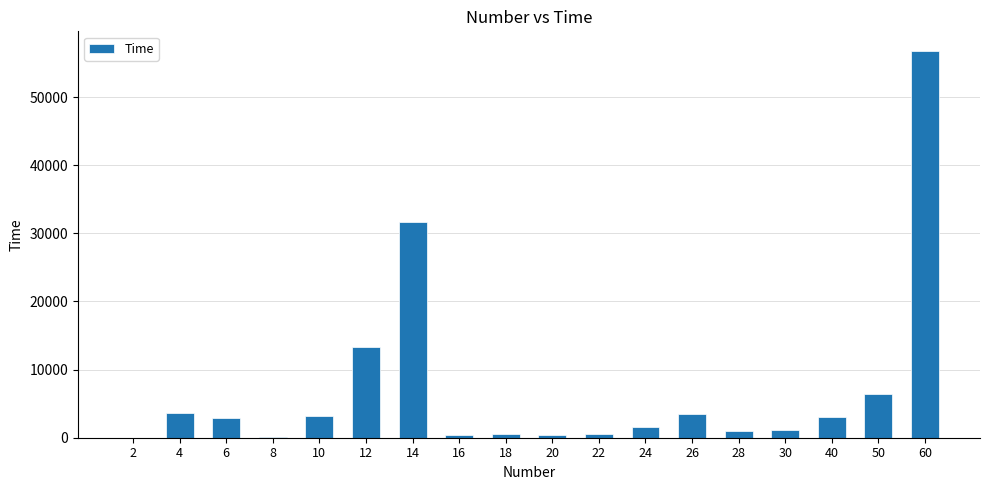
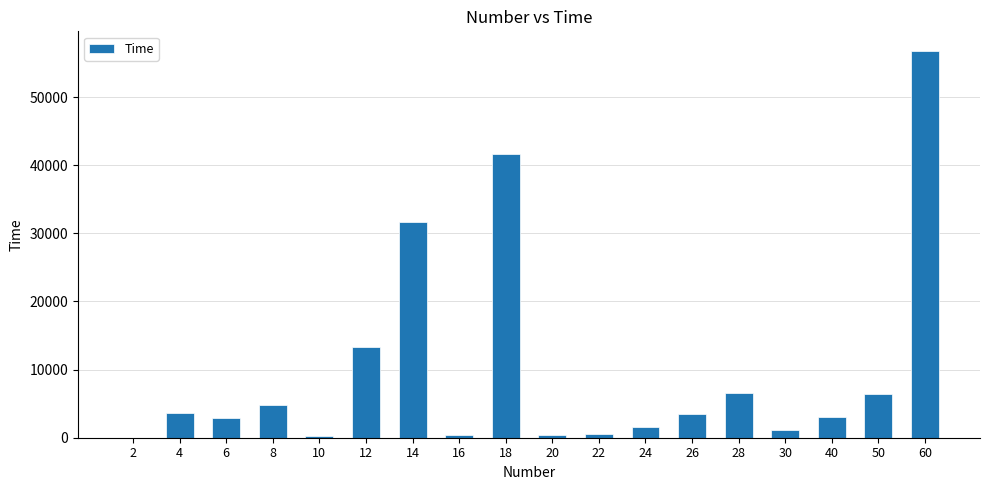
8: 0 -> 5000
10: 3000 -> 0
18: 1000 -> 42000
28: 1000 -> 7000
